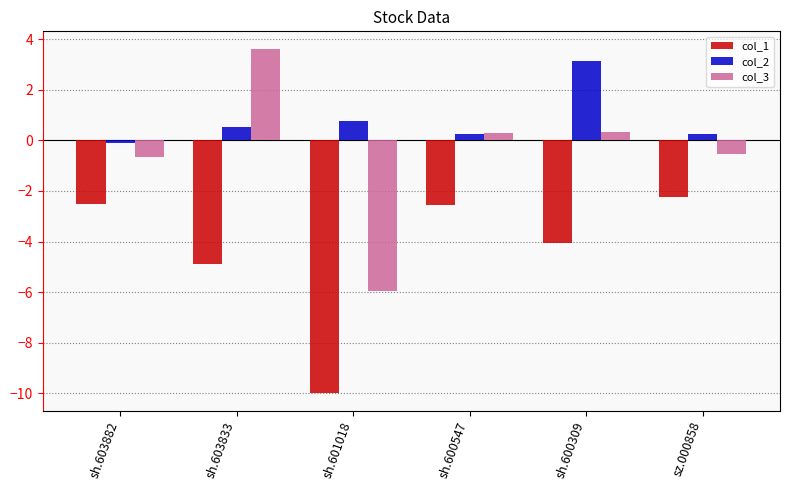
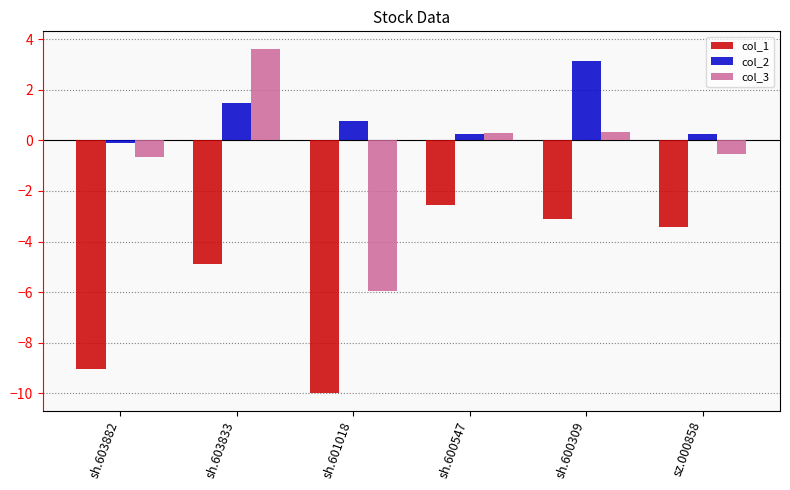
col_1, sh.603882: -2.5 -> -9.0
col_2, sh.603833: 0.5 -> 1.5
col_1, sh.600309: -4.0 -> -3.1
col_1, sz.000858: -2.2 -> -3.4
